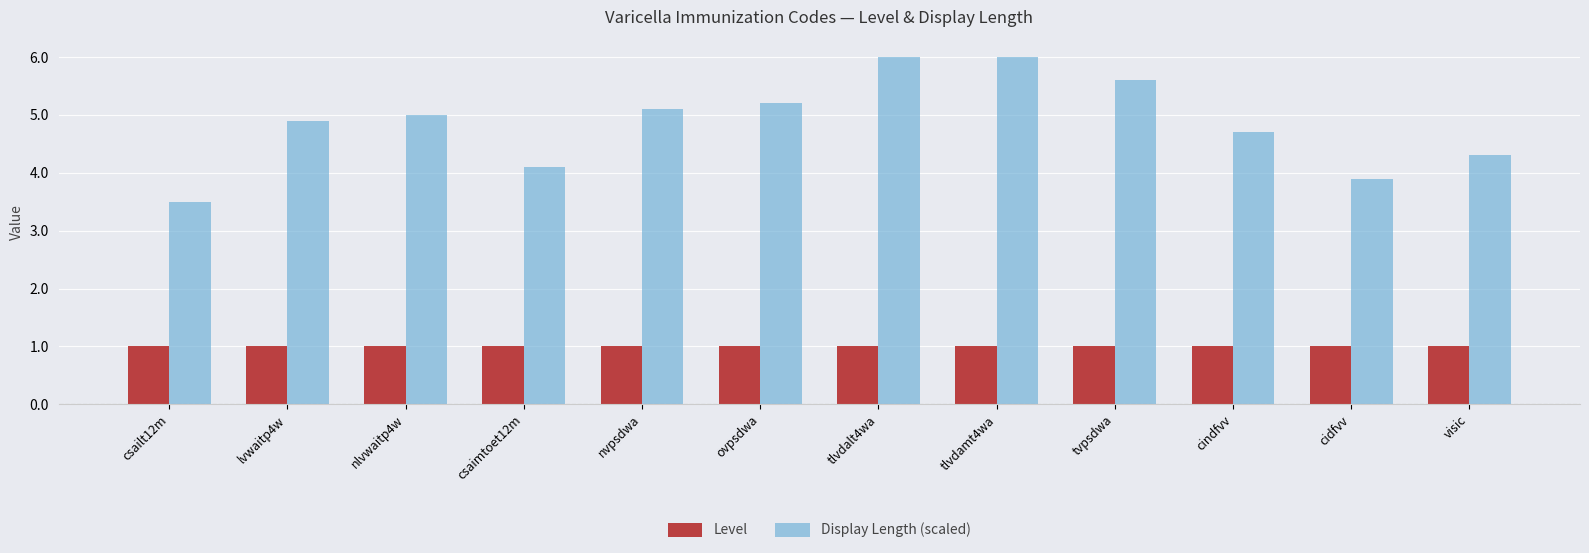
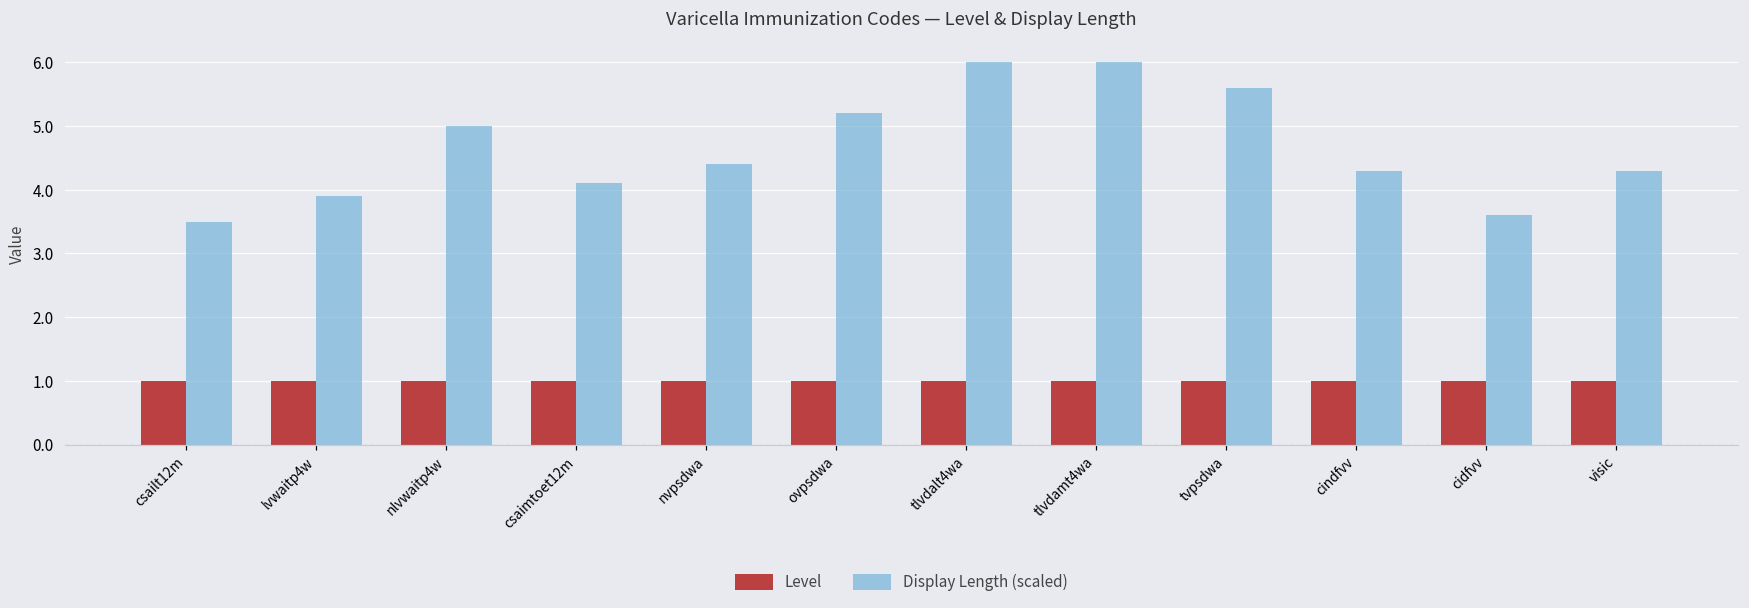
Display Length (scaled), lvwaitp4w: 4.9 -> 3.9
Display Length (scaled), nvpsdwa: 5.1 -> 4.4
Display Length (scaled), cindfvv: 4.7 -> 4.3
Display Length (scaled), cidfvv: 3.9 -> 3.6
